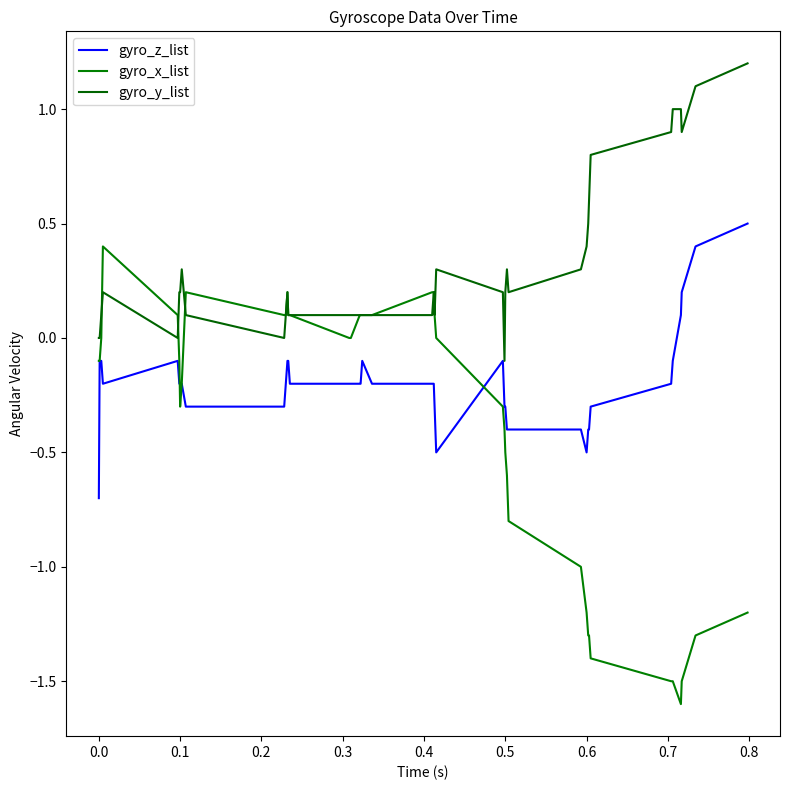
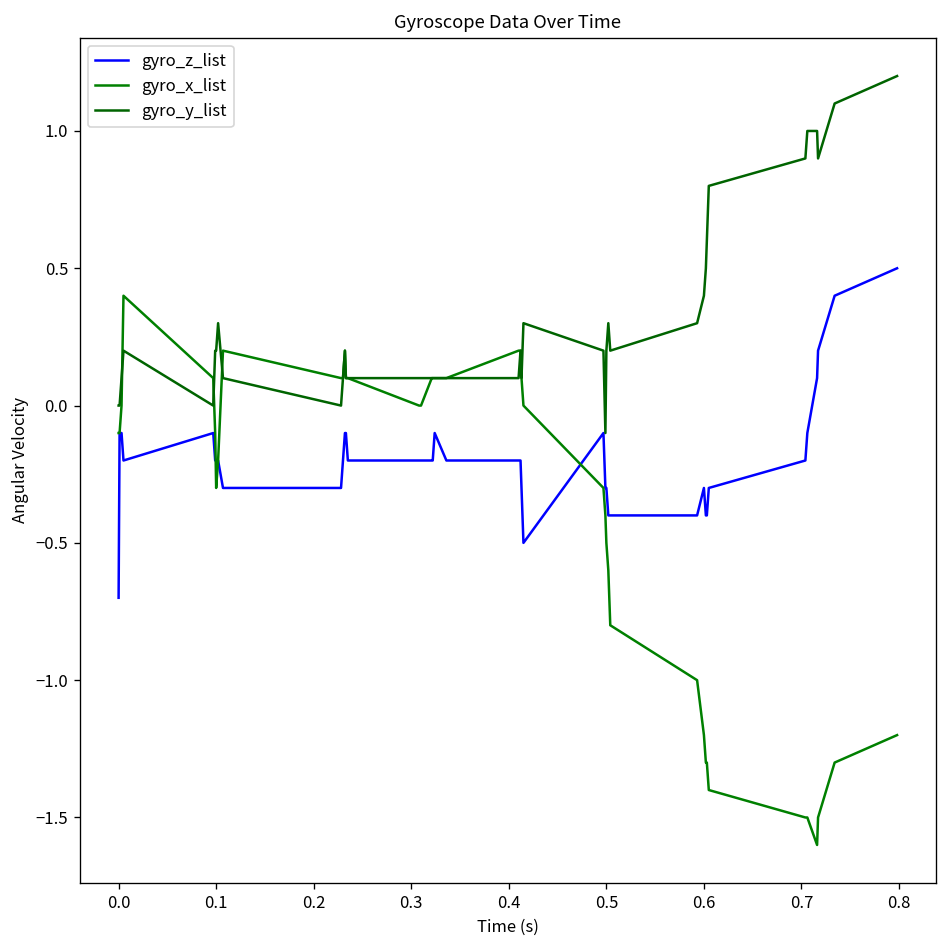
gyro_z_list, 0.6: -0.5 -> -0.3
